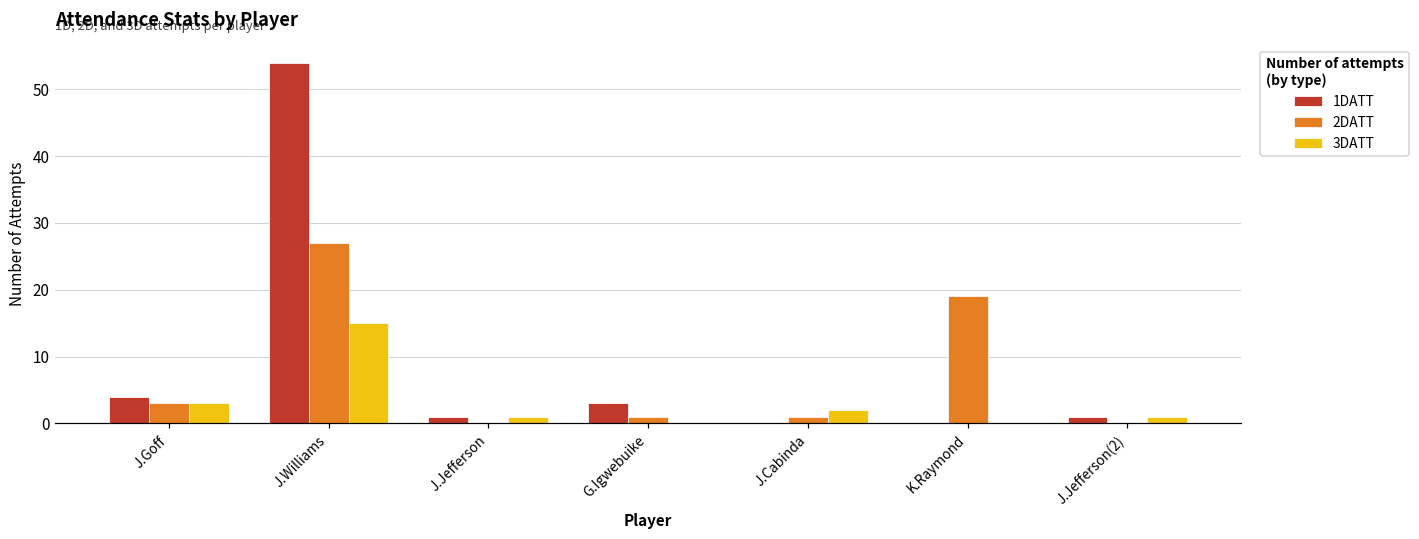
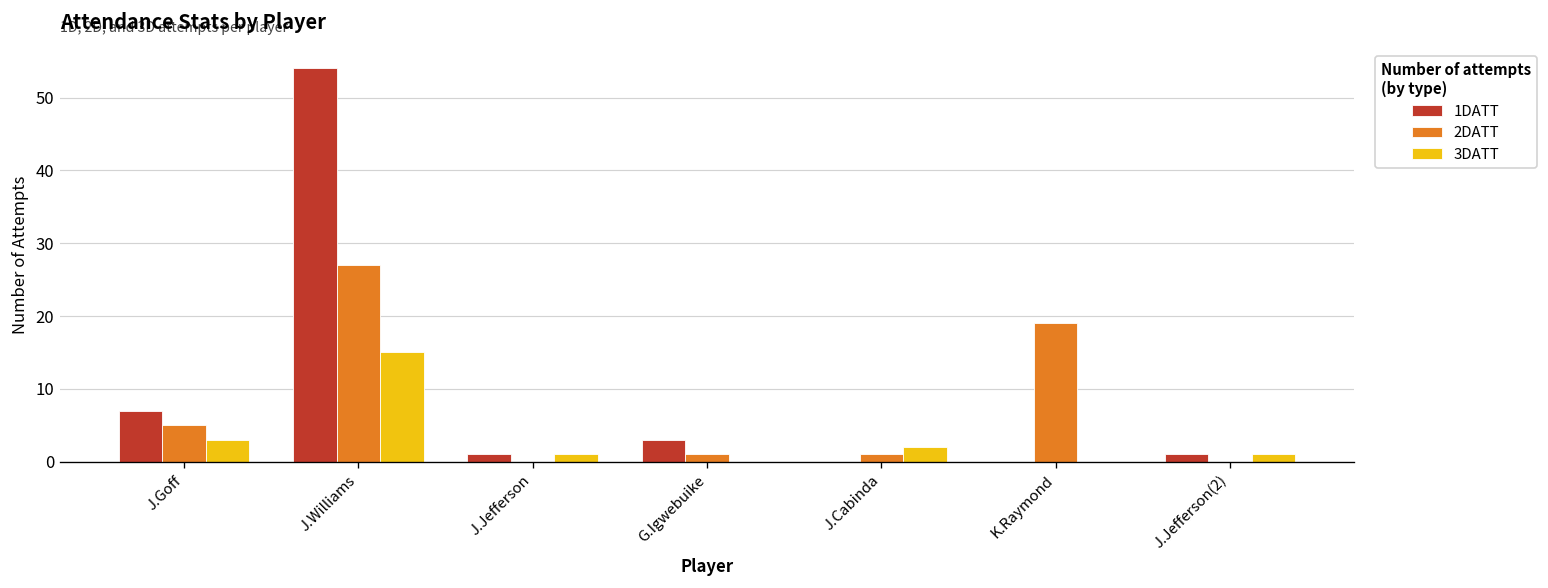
1DATT, J.Goff: 4 -> 7
2DATT, J.Goff: 3 -> 5
